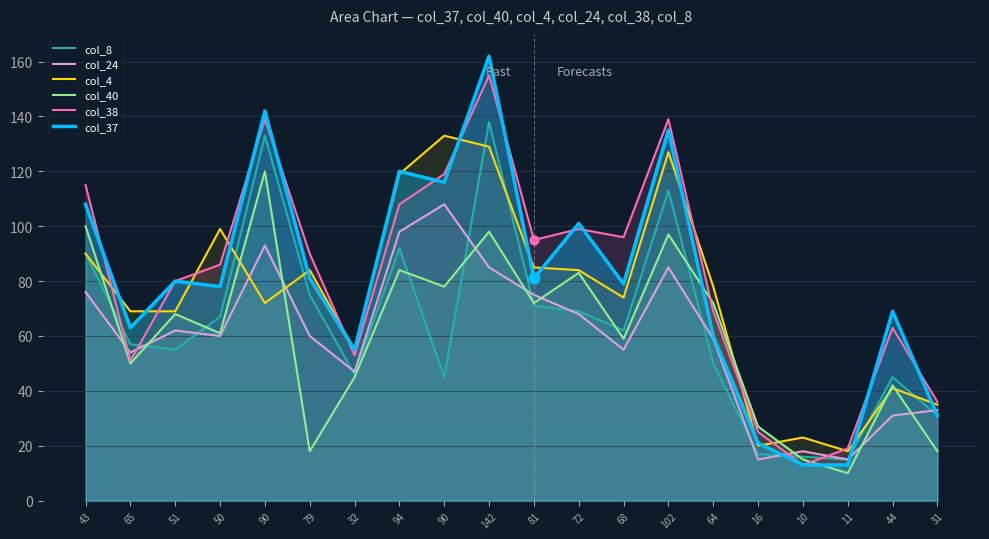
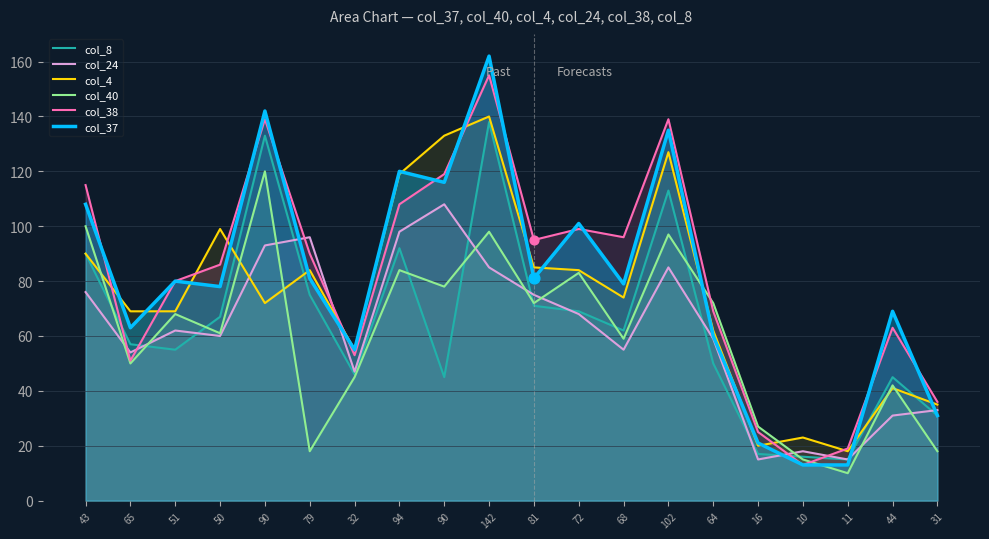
col_24, 79: 60 -> 96
col_4, 142: 129 -> 140
col_4, 64: 78 -> 62
